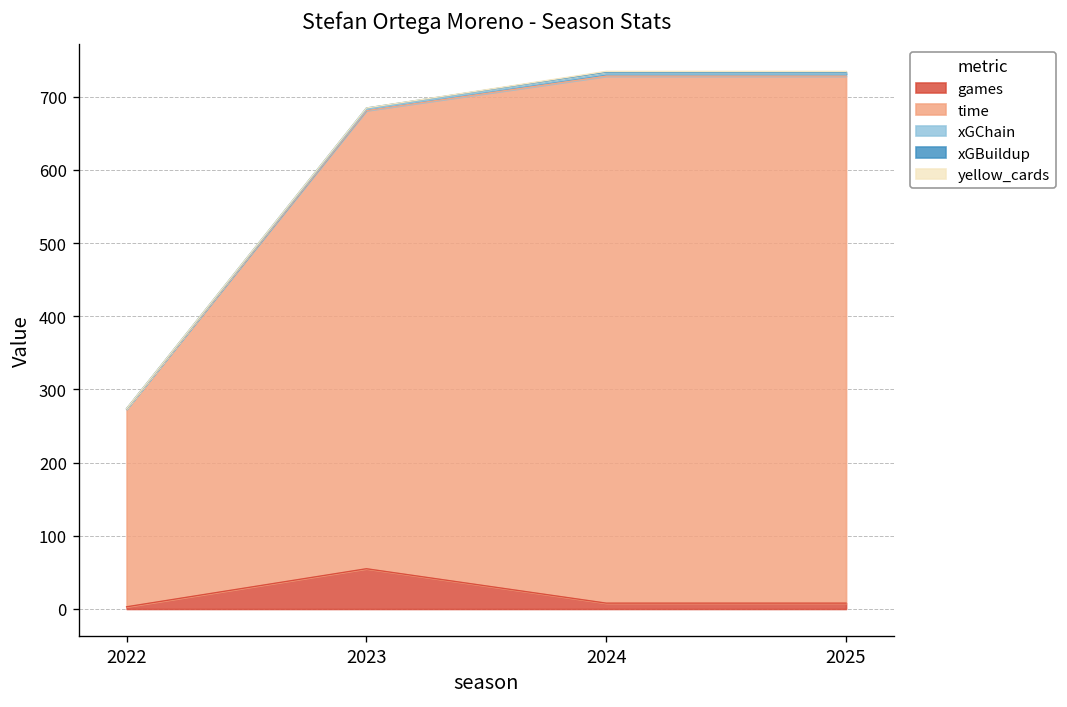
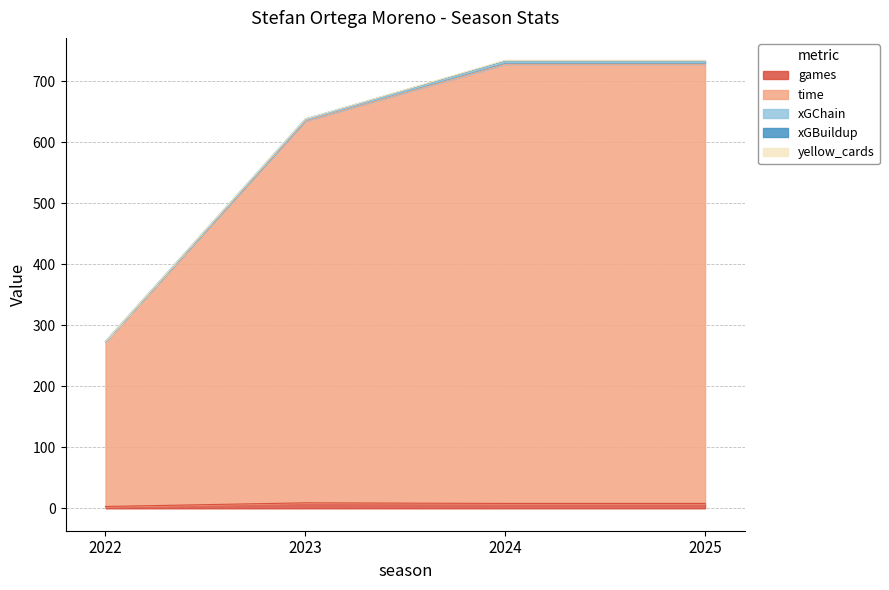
games, 2023: 60 -> 10
